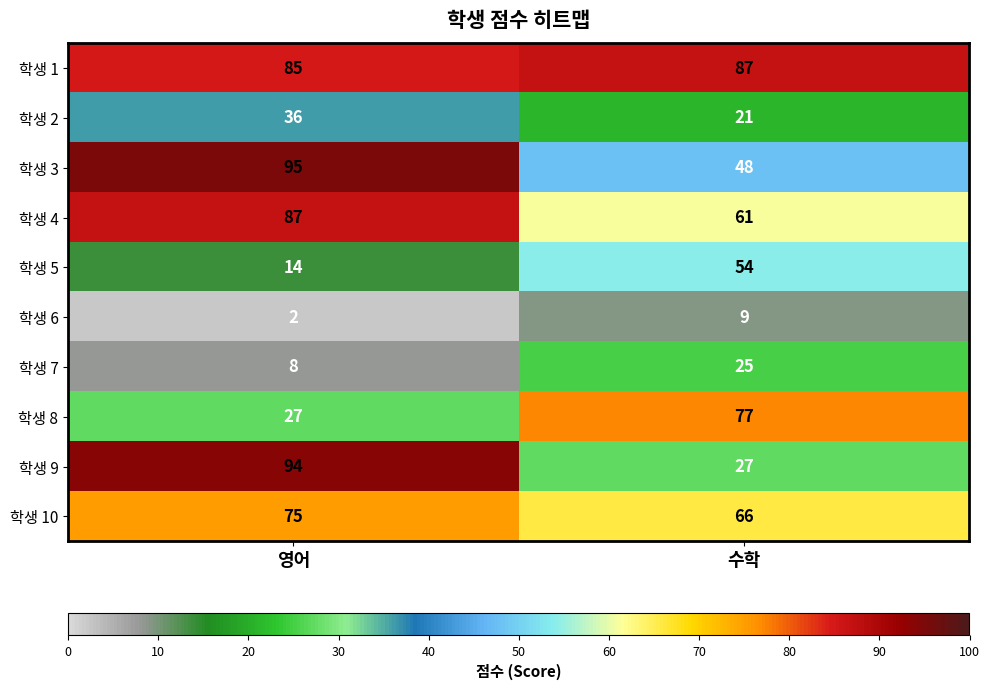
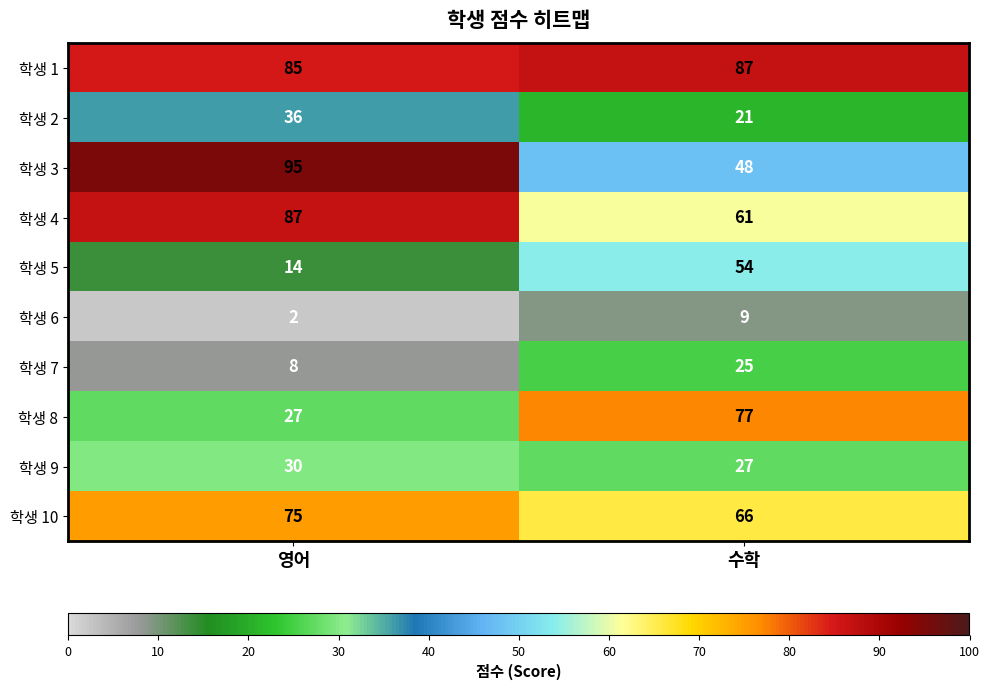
학생 9, 영어: 94 -> 30
